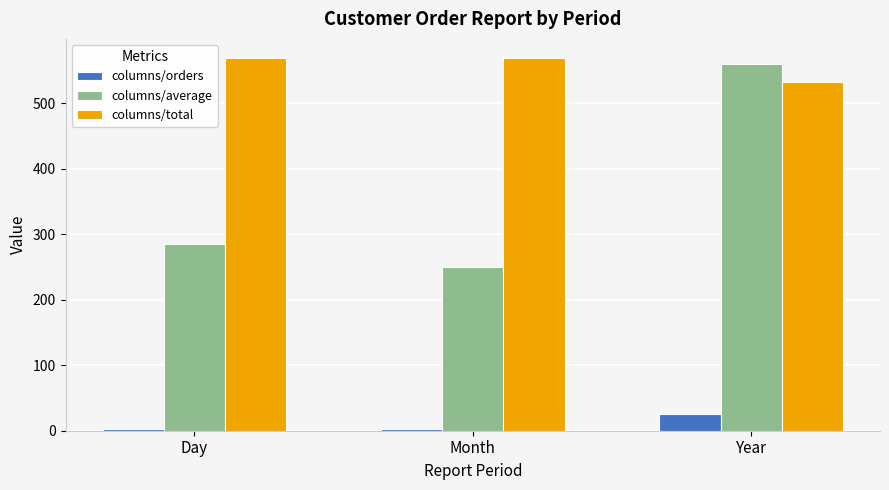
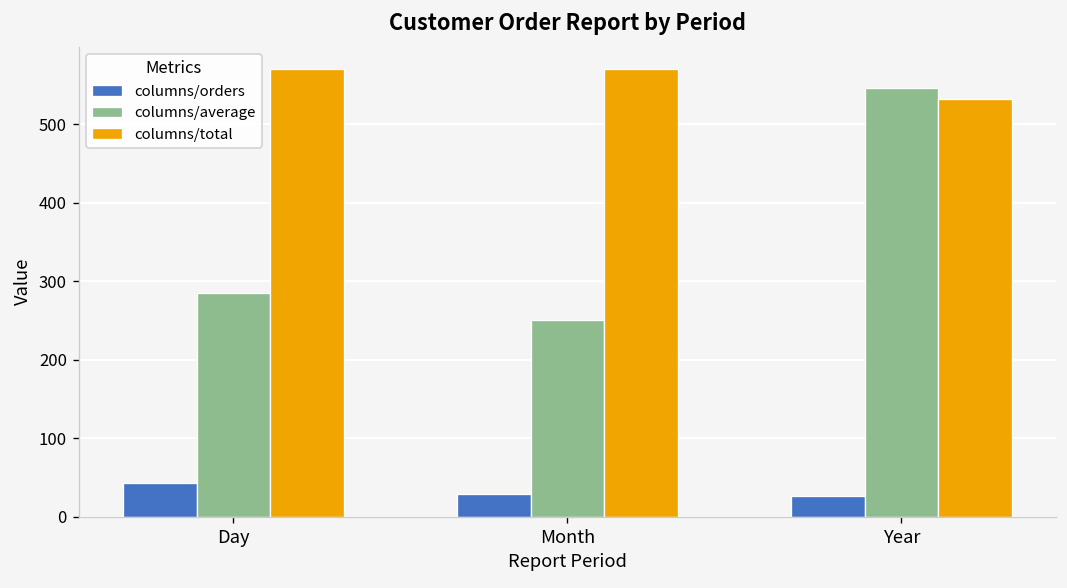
columns/orders, Day: 0 -> 40
columns/orders, Month: 0 -> 30
columns/average, Year: 560 -> 550
